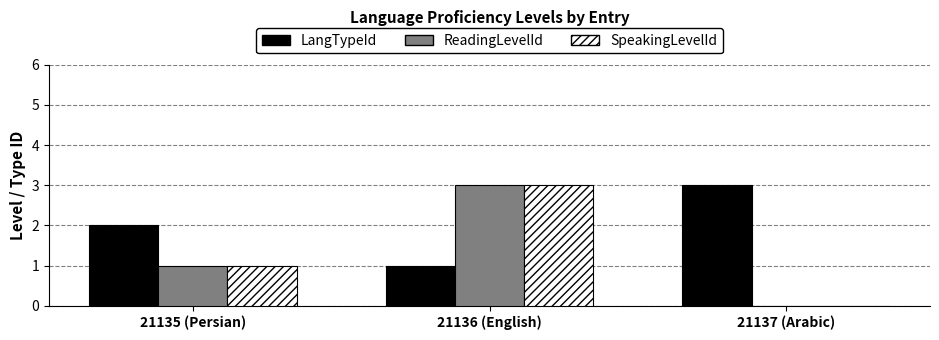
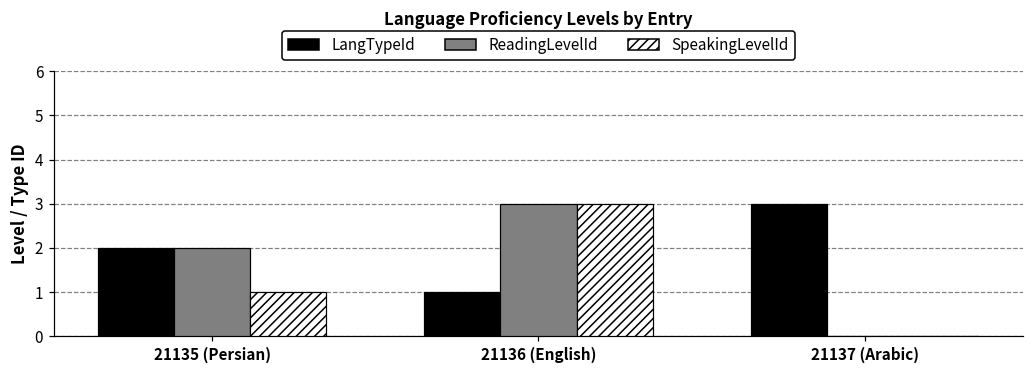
ReadingLevelId, 21135 (Persian): 1 -> 2
